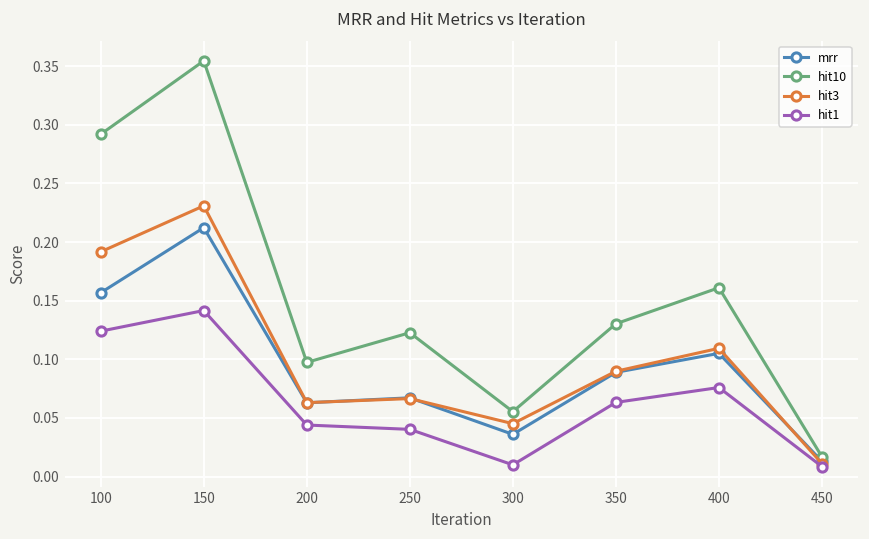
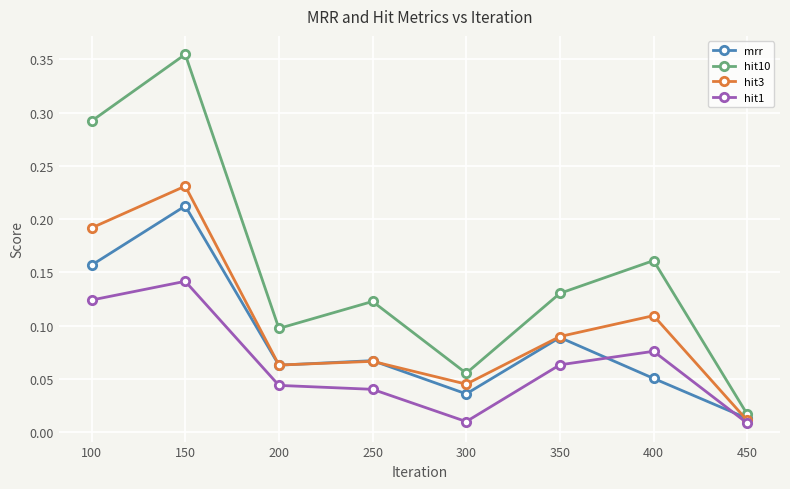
mrr, 400: 0.105 -> 0.051
